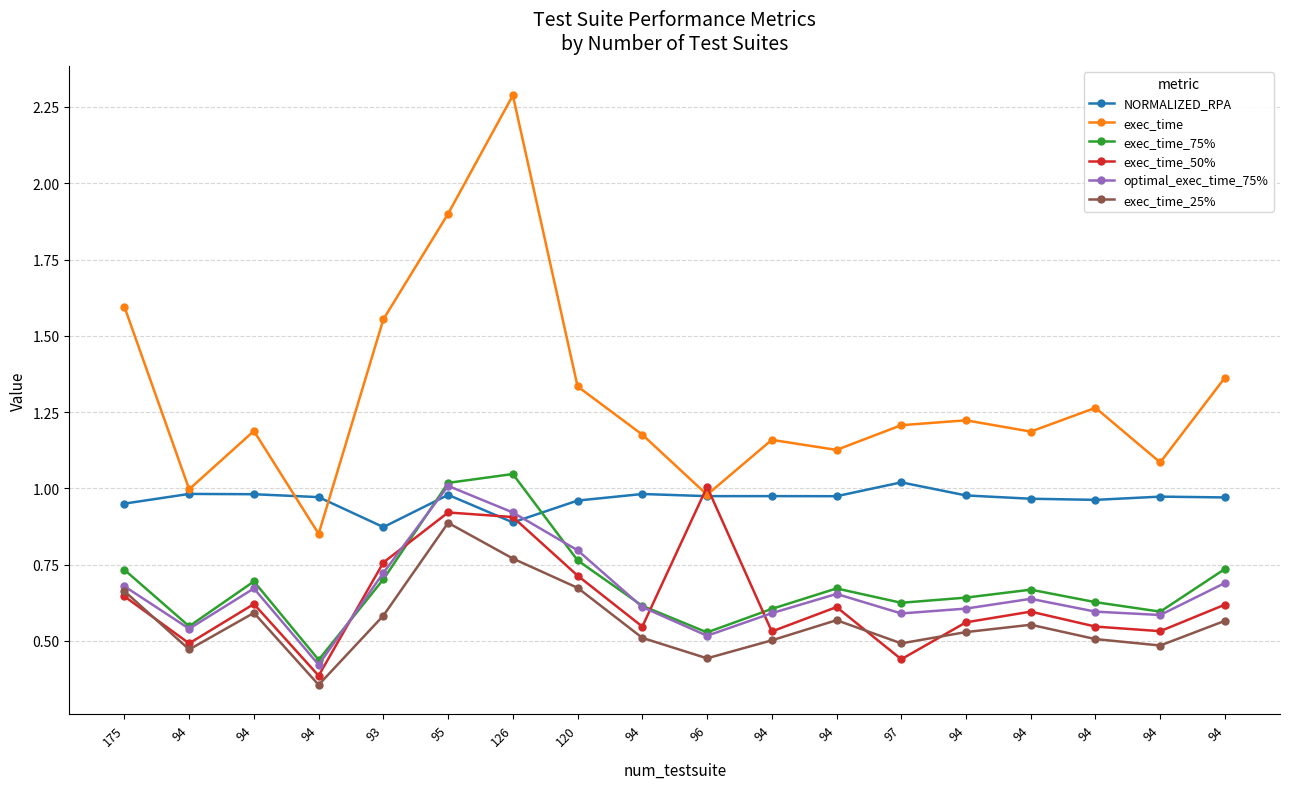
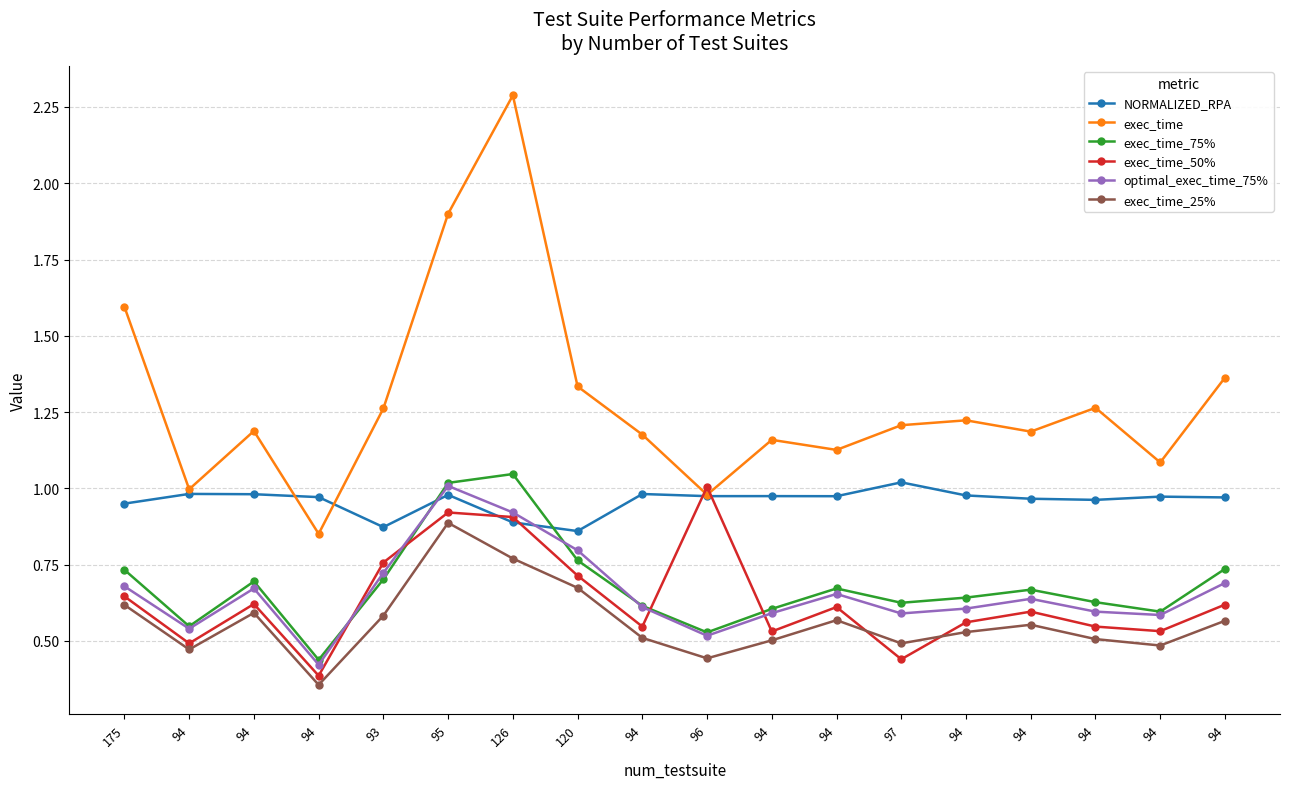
exec_time_25%, 175: 0.66 -> 0.62
exec_time, 93: 1.55 -> 1.26
NORMALIZED_RPA, 120: 0.96 -> 0.86
